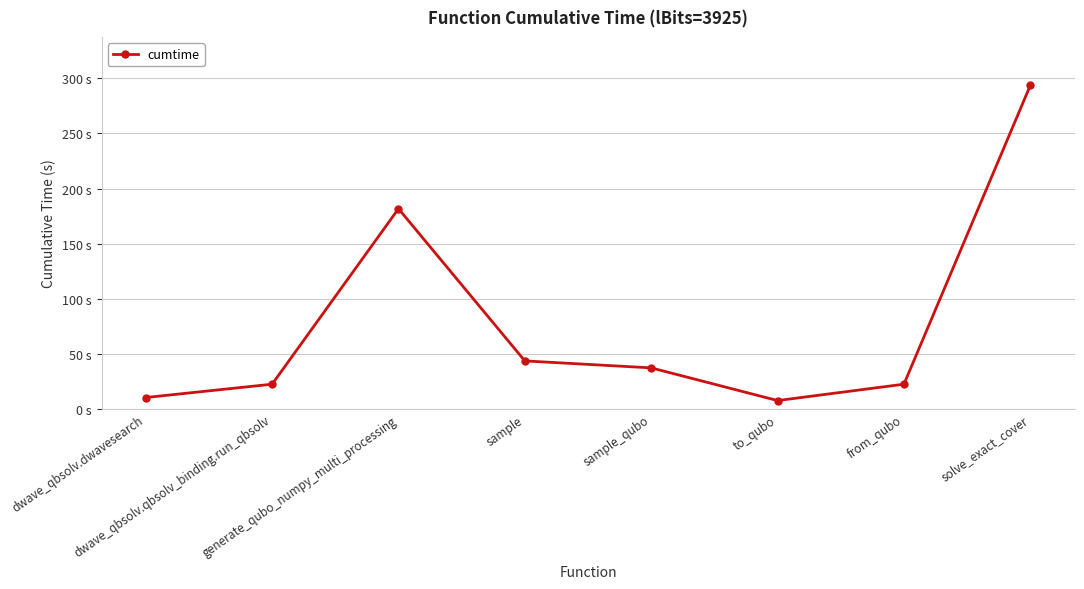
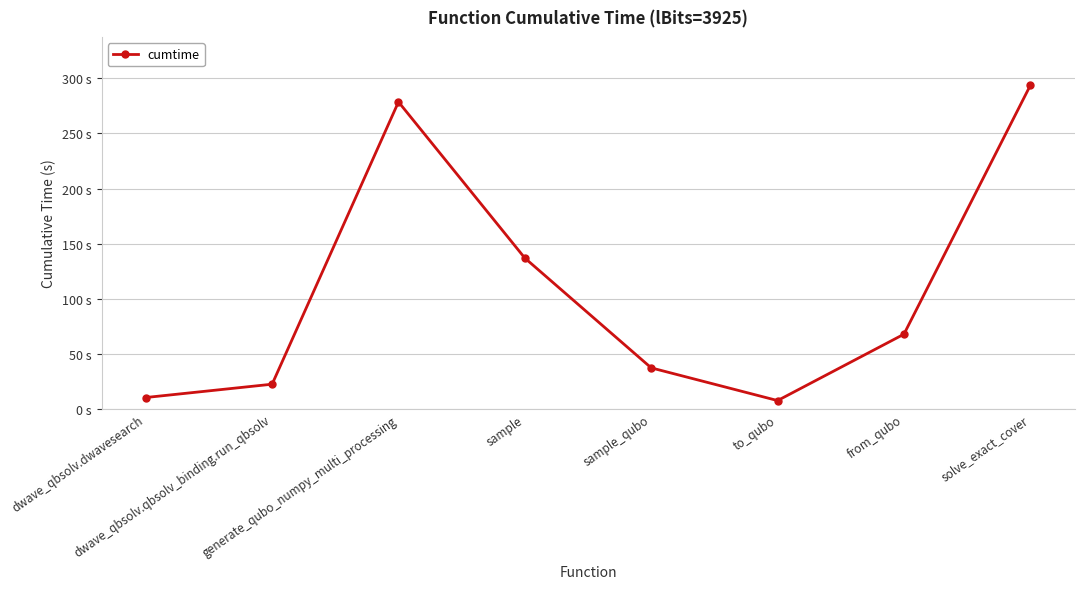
generate_qubo_numpy_multi_processing: 182 s -> 279 s
sample: 44 s -> 137 s
from_qubo: 22 s -> 68 s
